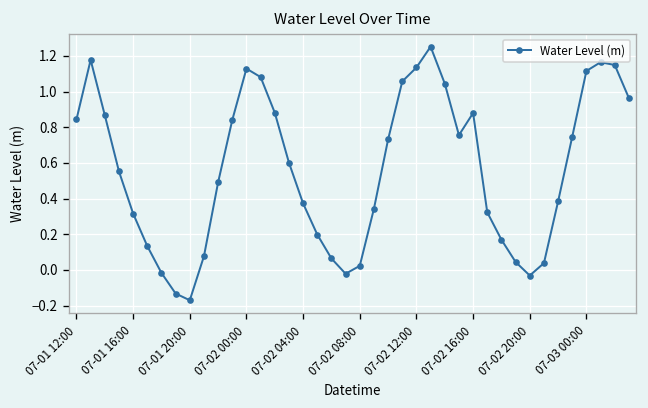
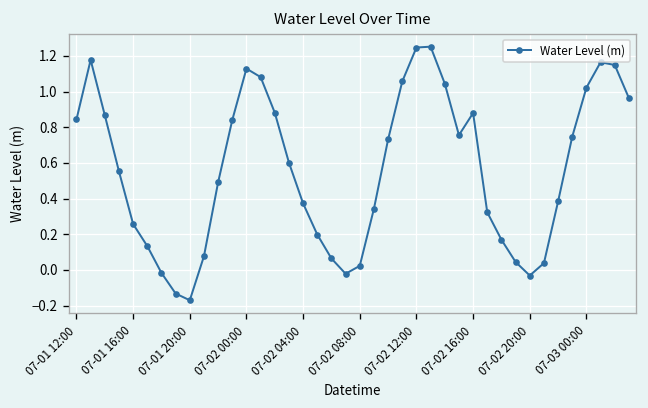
07-01 16:00: 0.32 -> 0.26
07-02 12:00: 1.13 -> 1.25
07-03 00:00: 1.12 -> 1.02
